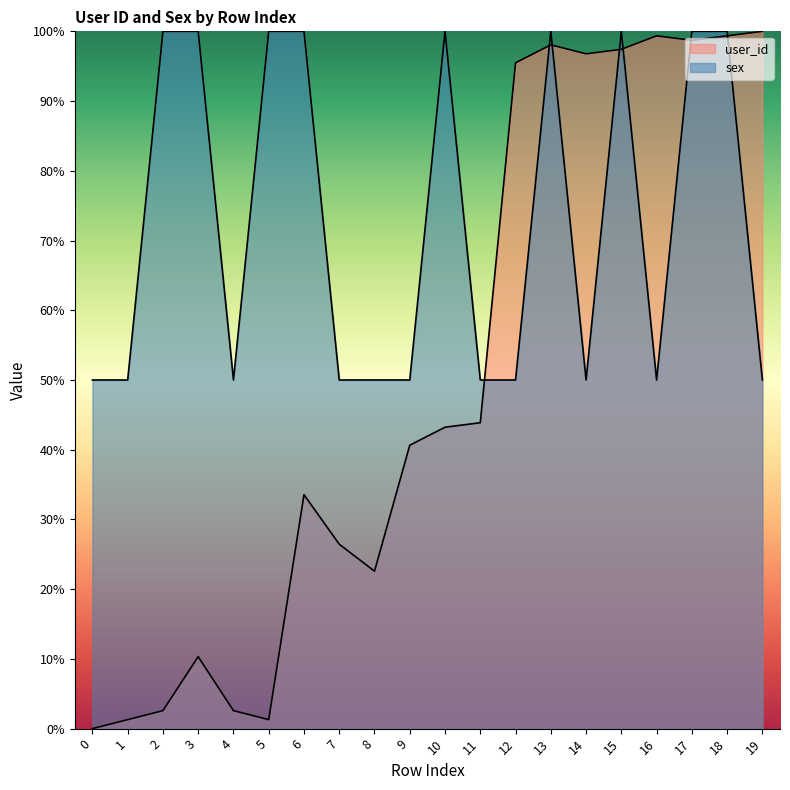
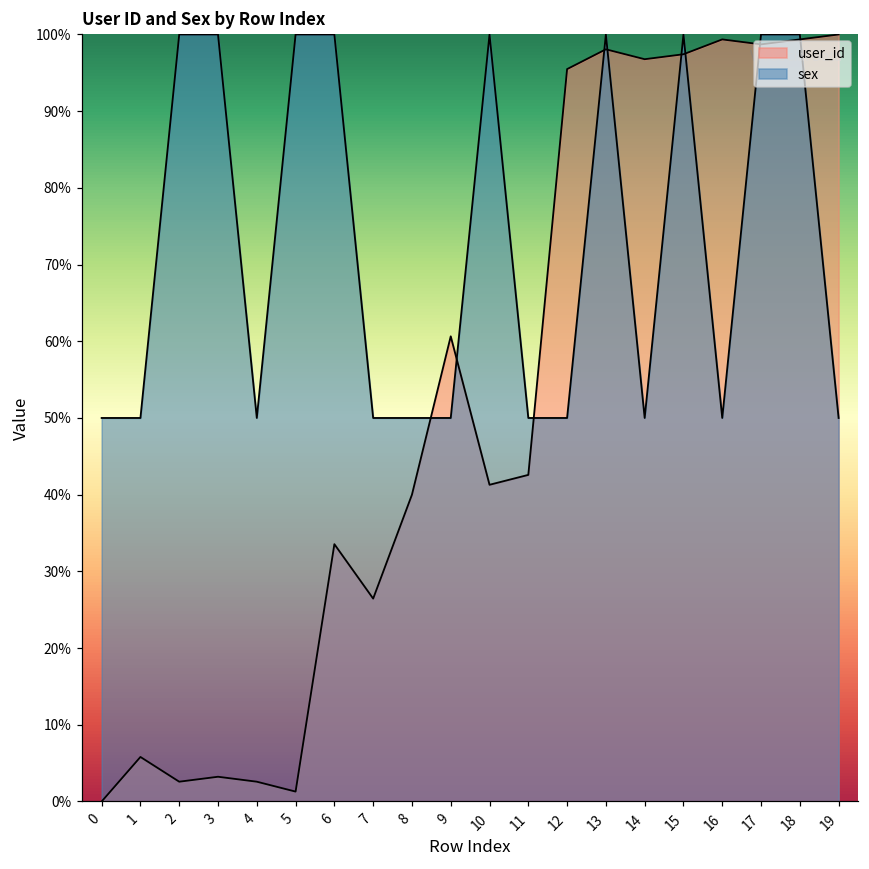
user_id, 1: 1% -> 6%
user_id, 3: 10% -> 3%
user_id, 8: 23% -> 40%
user_id, 9: 41% -> 61%
user_id, 10: 43% -> 41%
user_id, 11: 44% -> 43%
